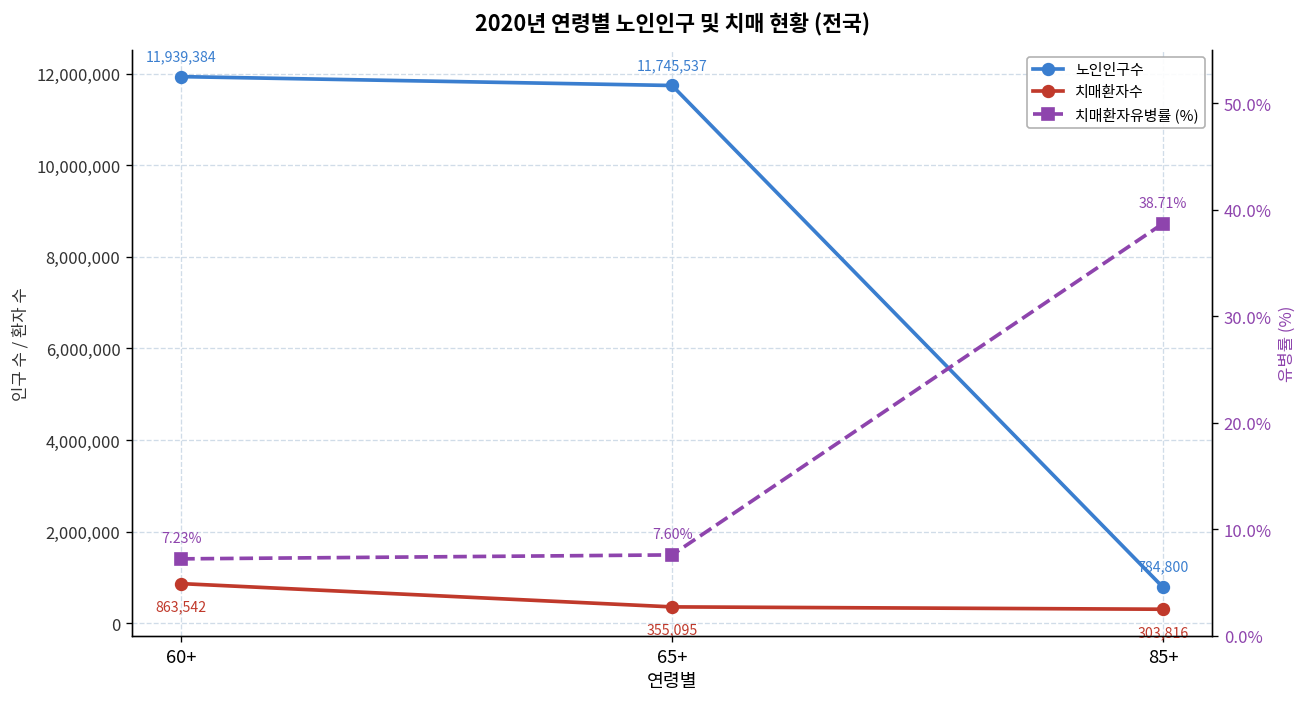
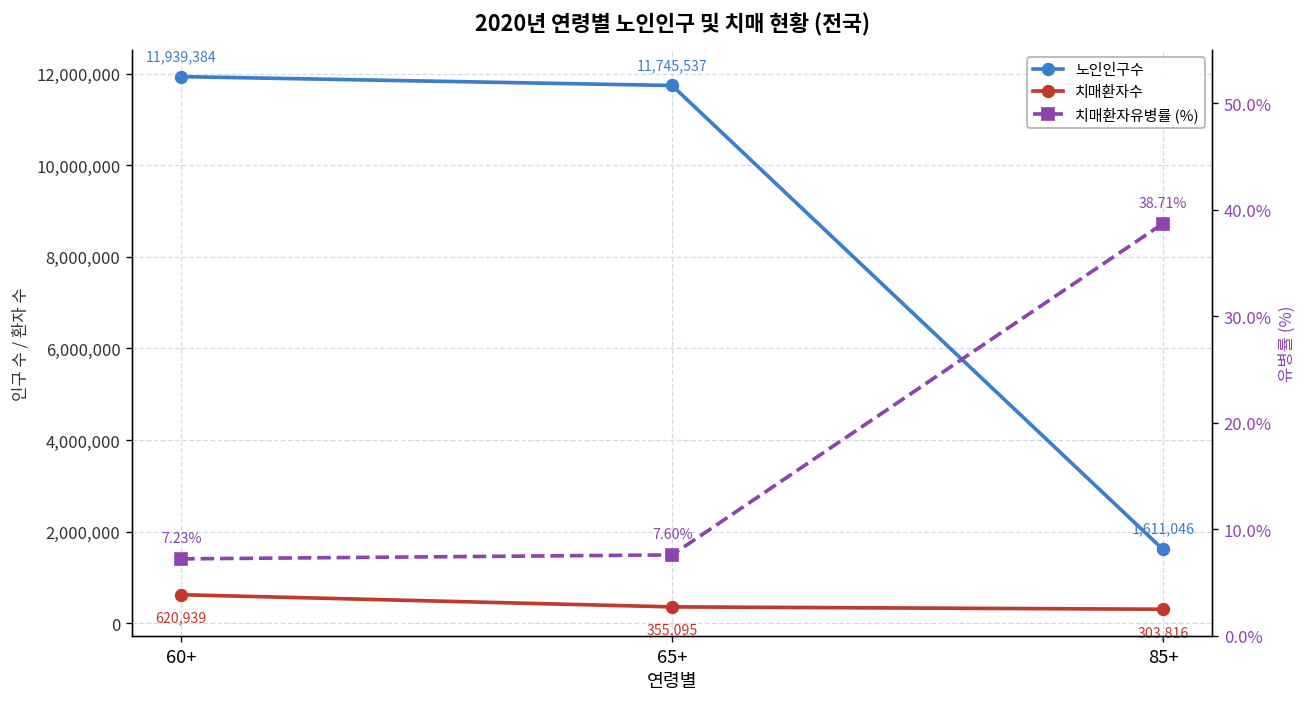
치매환자수, 60+: 863,542 -> 620,939
노인인구수, 85+: 784,800 -> 1,611,046
